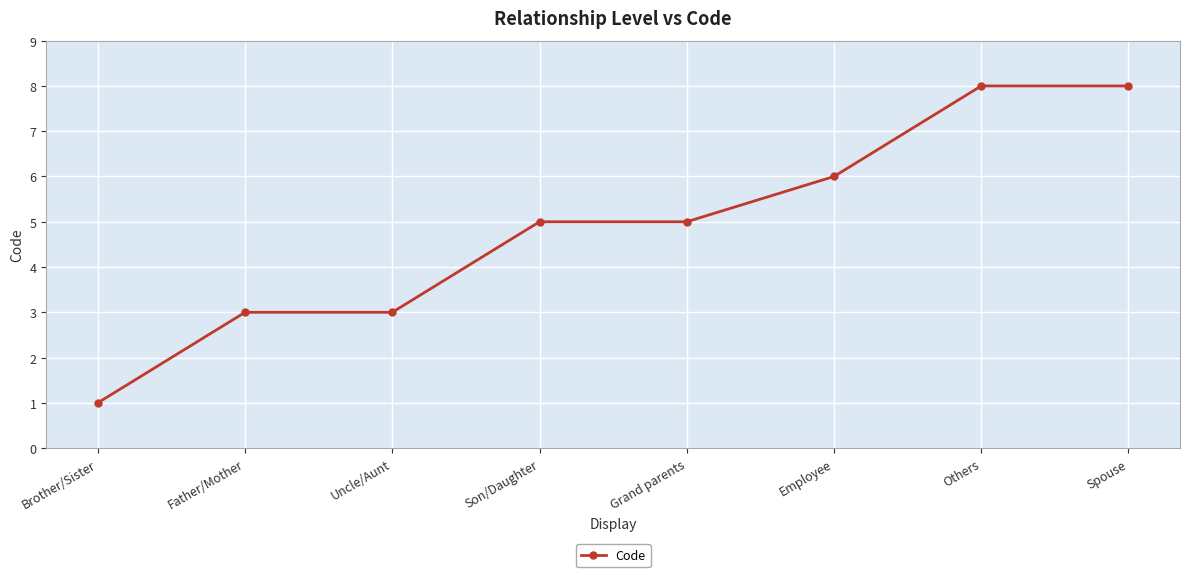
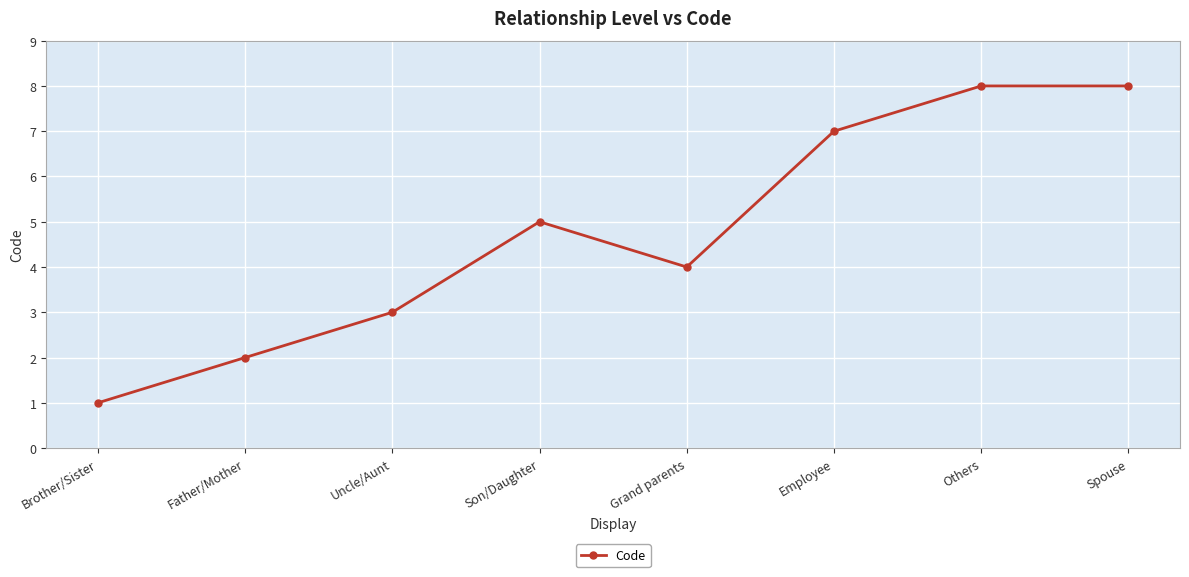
Father/Mother: 3 -> 2
Grand parents: 5 -> 4
Employee: 6 -> 7
